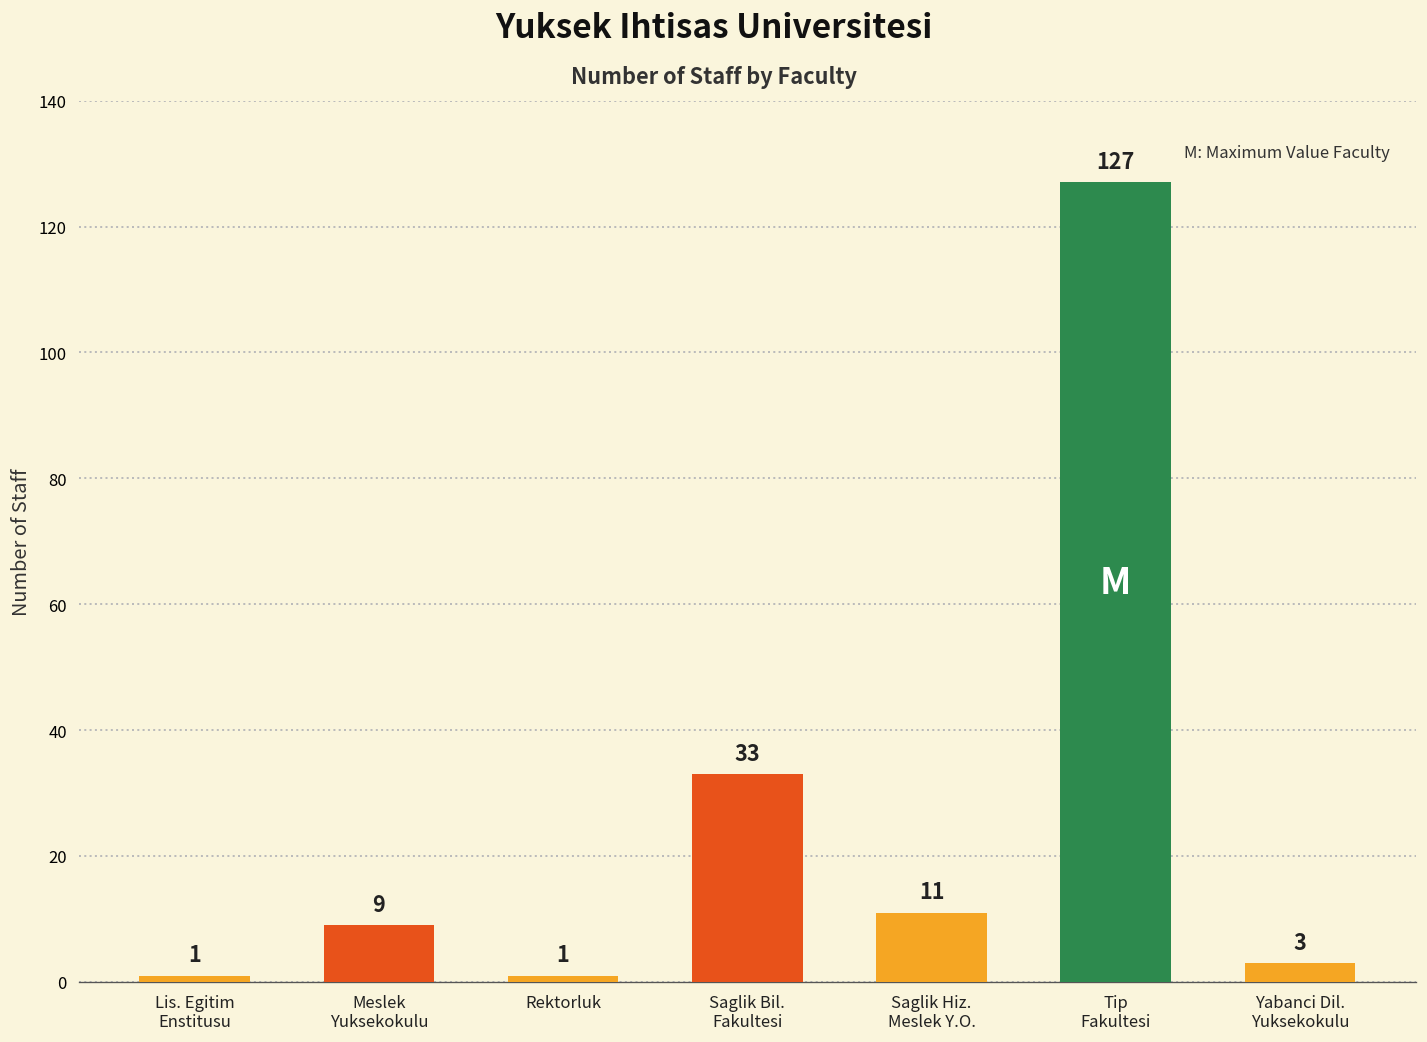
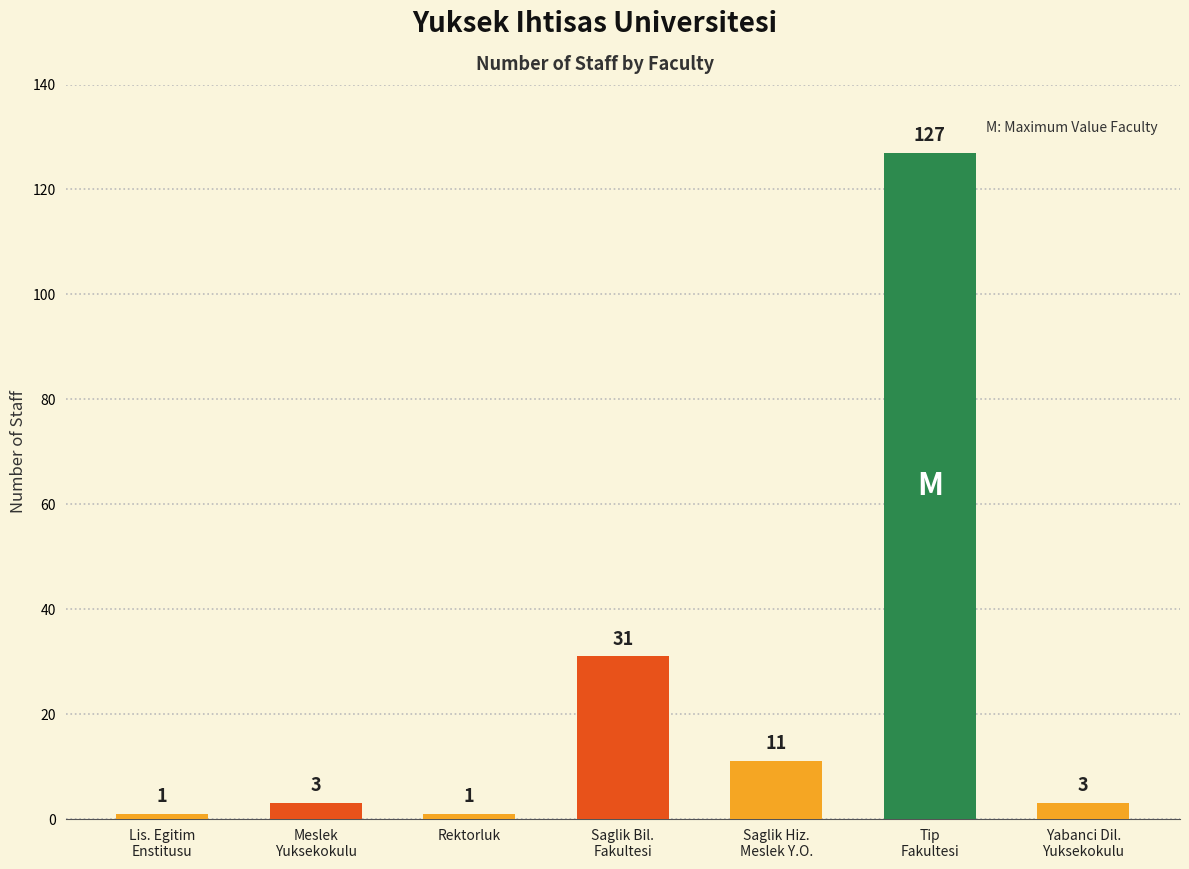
Meslek Yuksekokulu: 9 -> 3
Saglik Bil. Fakultesi: 33 -> 31
